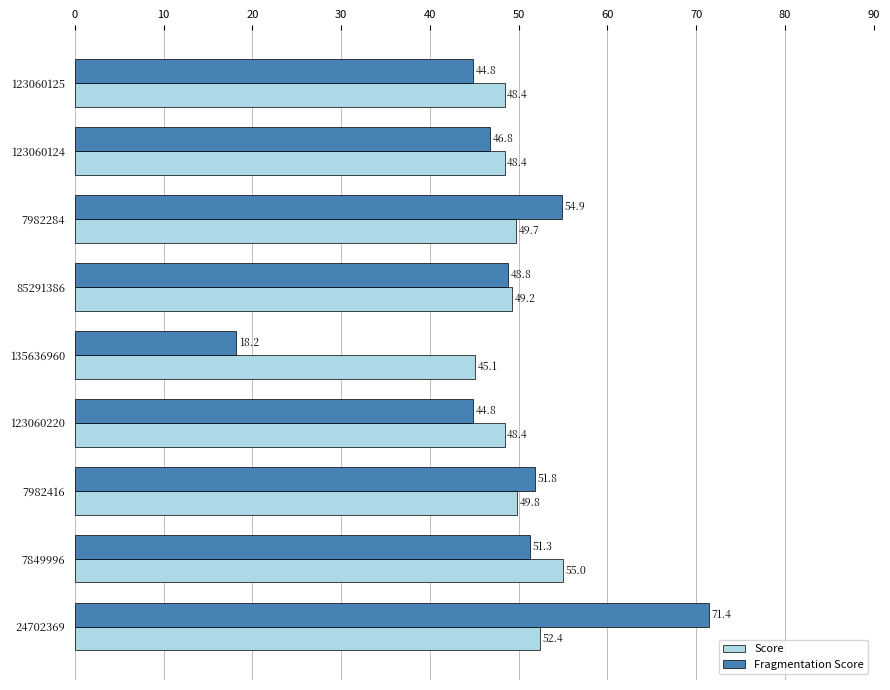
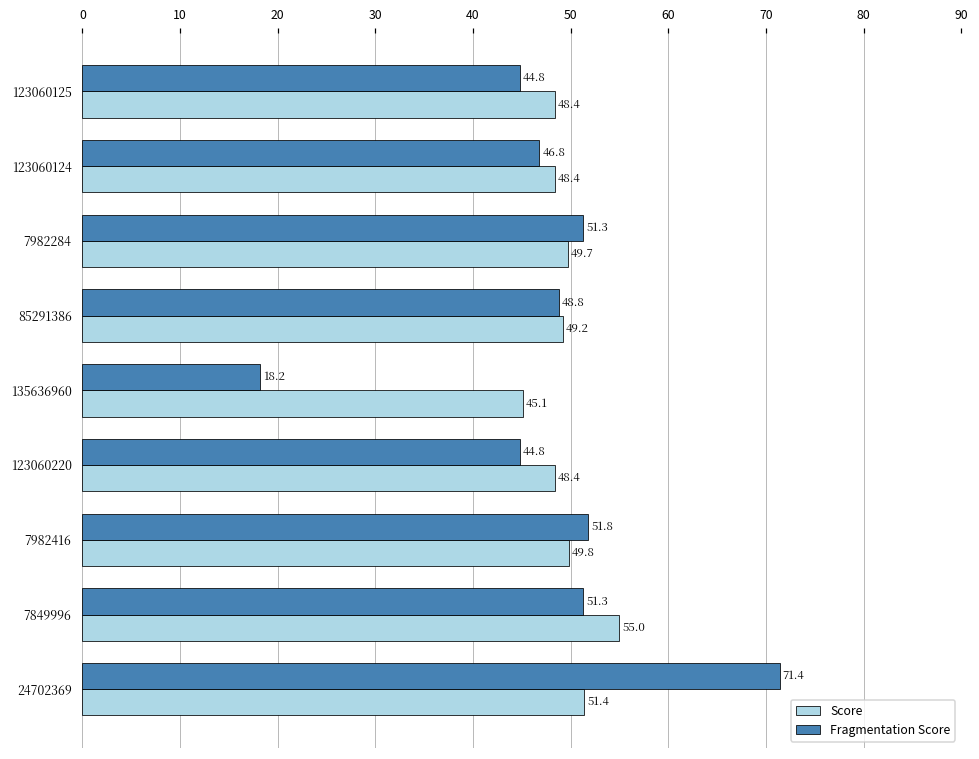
Fragmentation Score, 7982284: 54.9 -> 51.3
Score, 24702369: 52.4 -> 51.4
